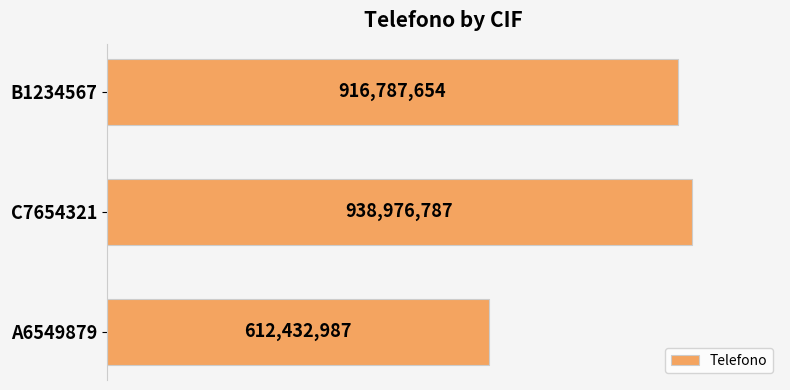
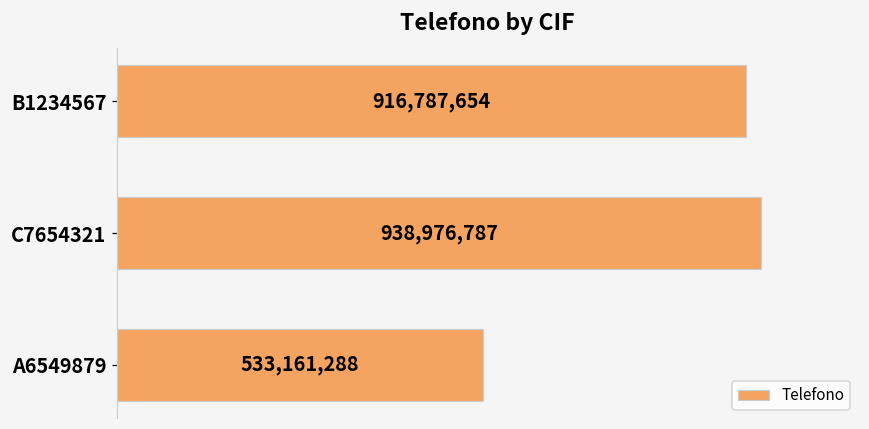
A6549879: 612,432,987 -> 533,161,288
